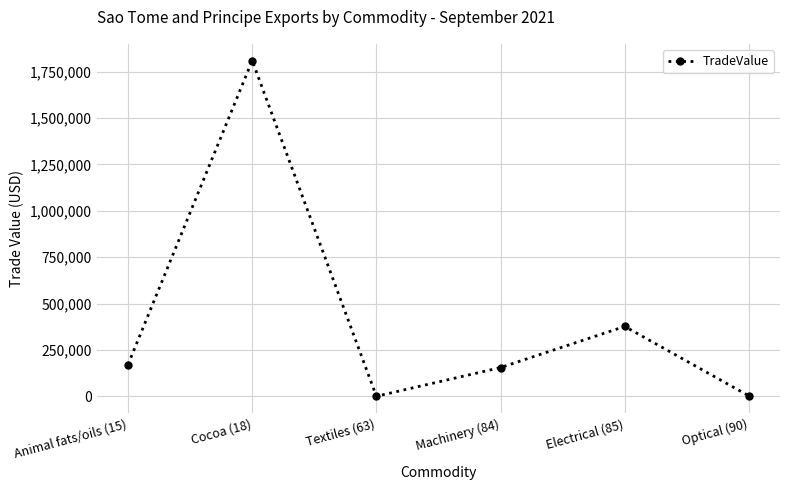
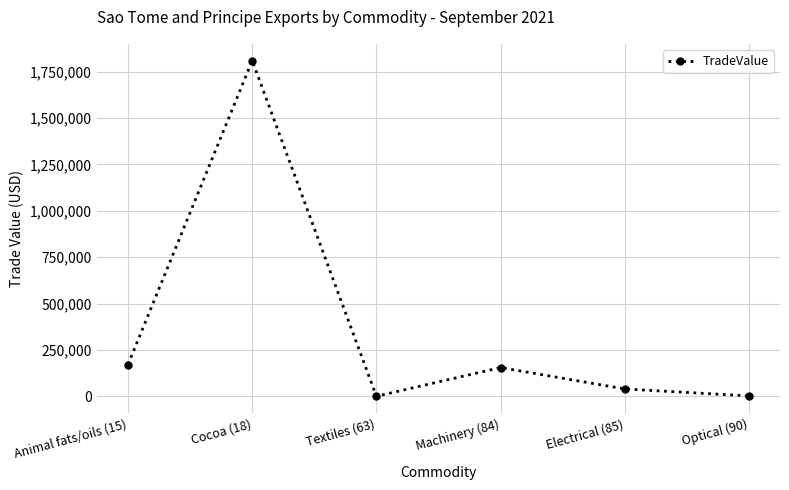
Electrical (85): 380,000 -> 40,000
